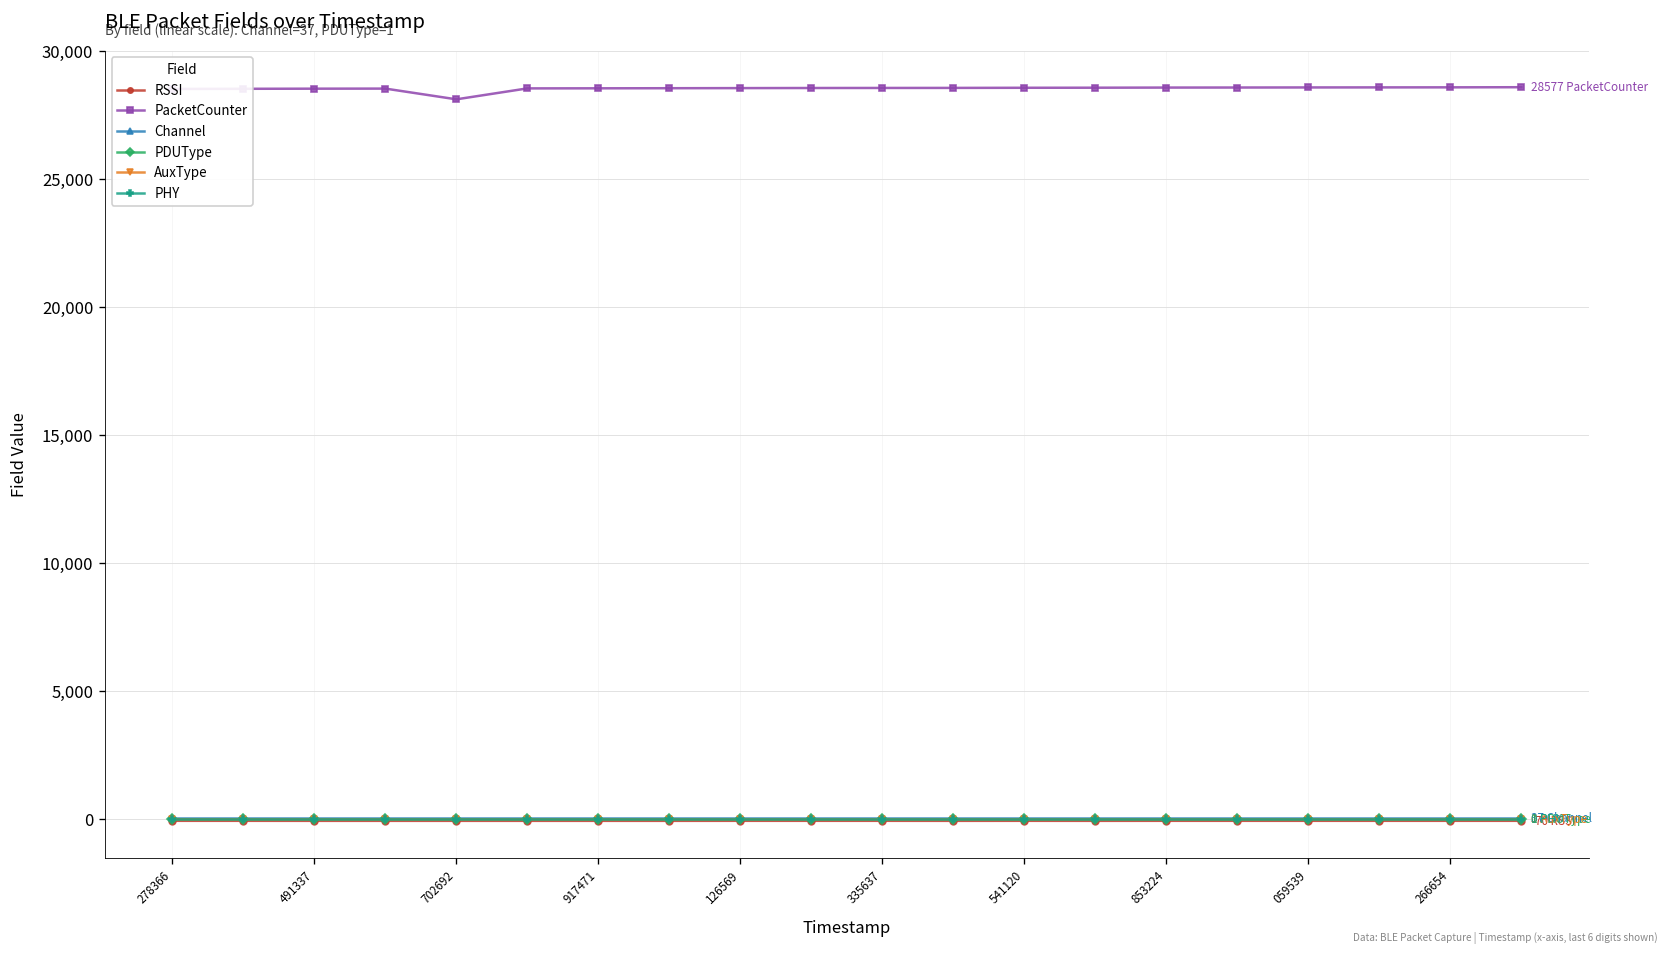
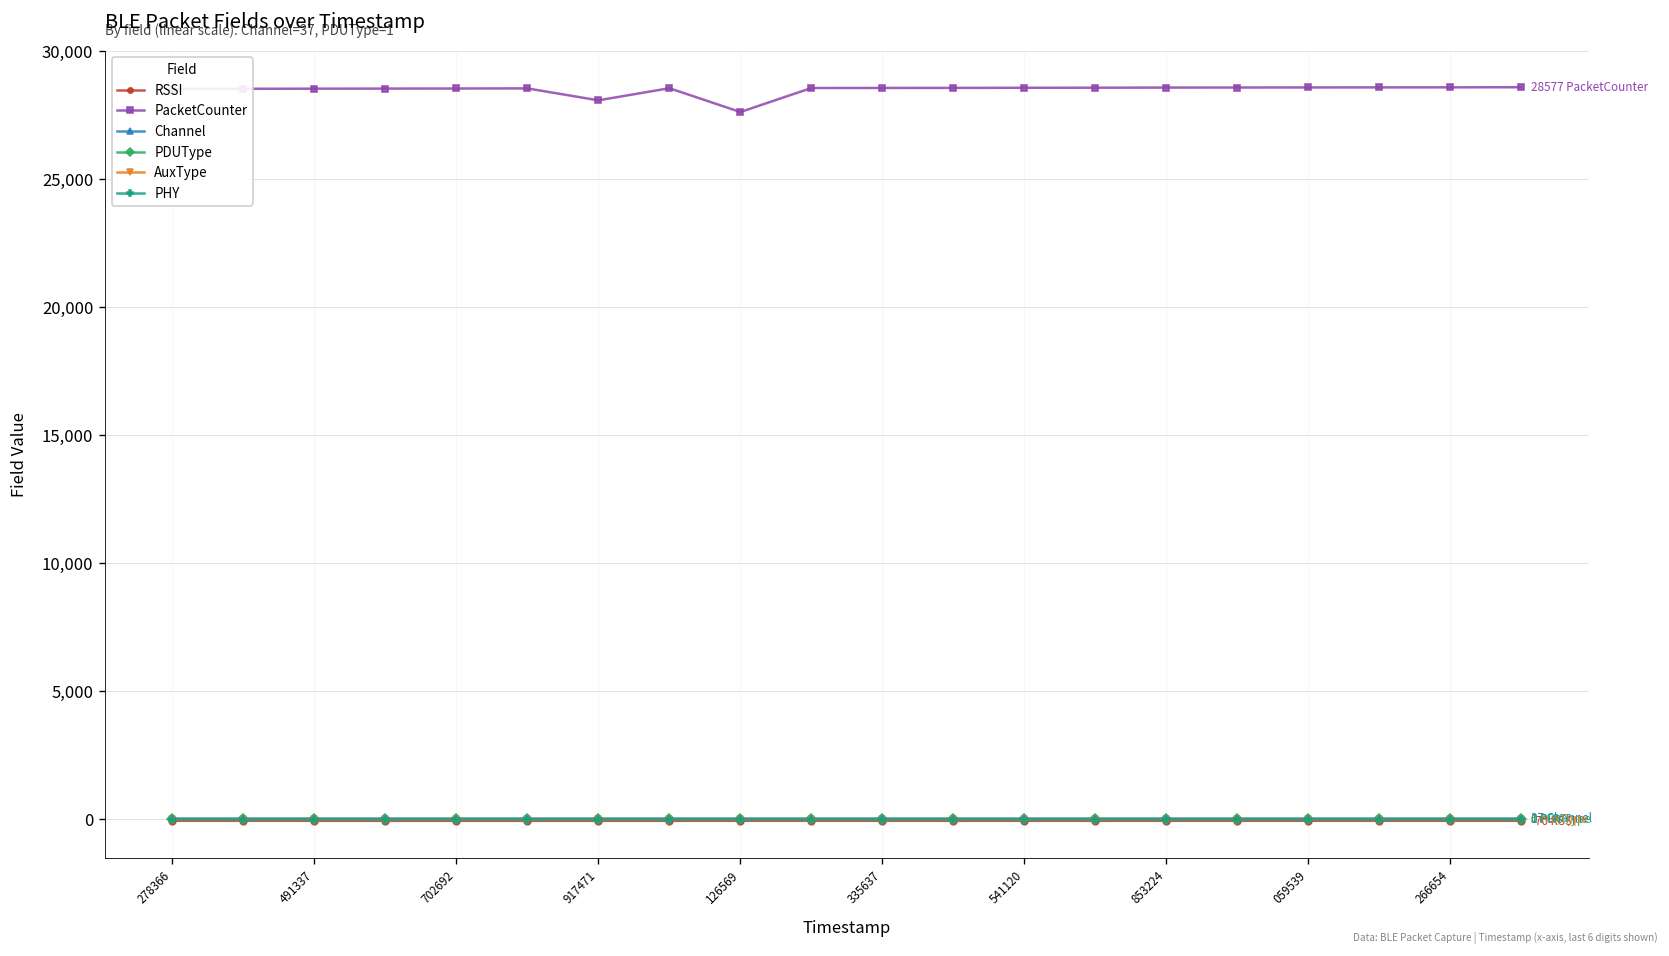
PacketCounter, 702692: 28,100 -> 28,500
PacketCounter, 917471: 28,500 -> 28,100
PacketCounter, 126569: 28,500 -> 27,600
